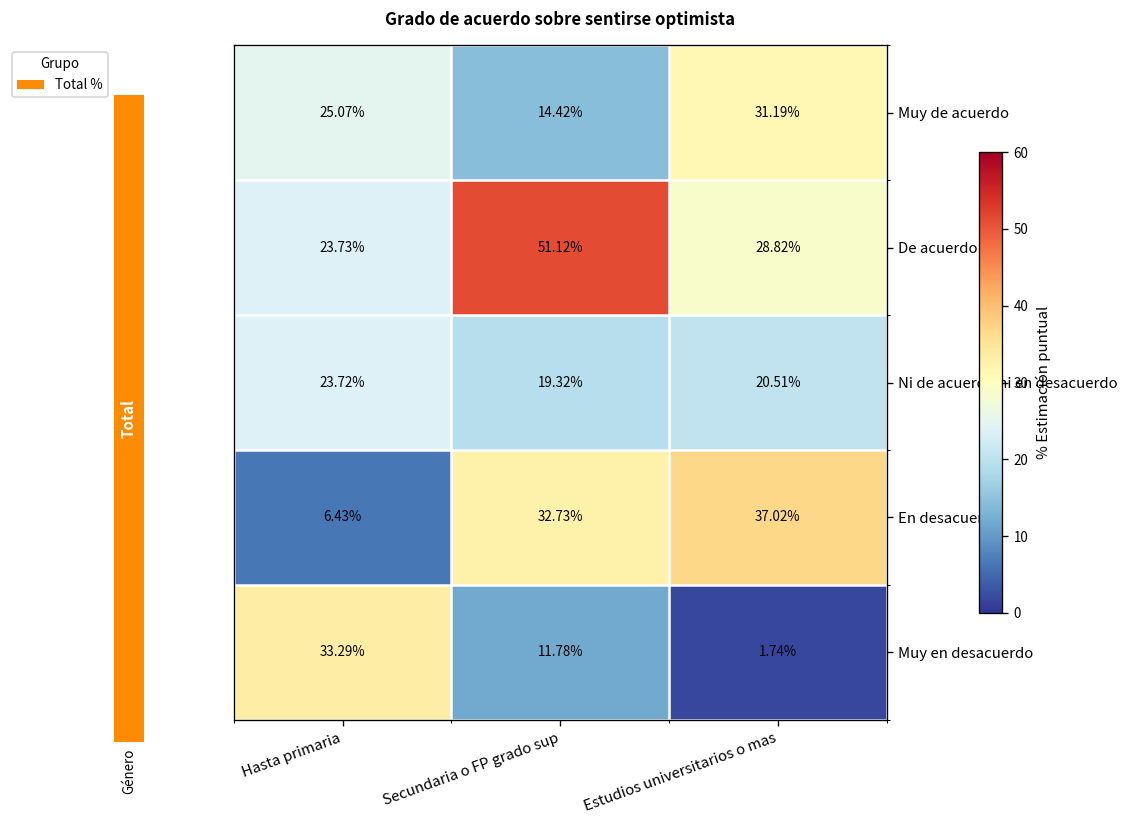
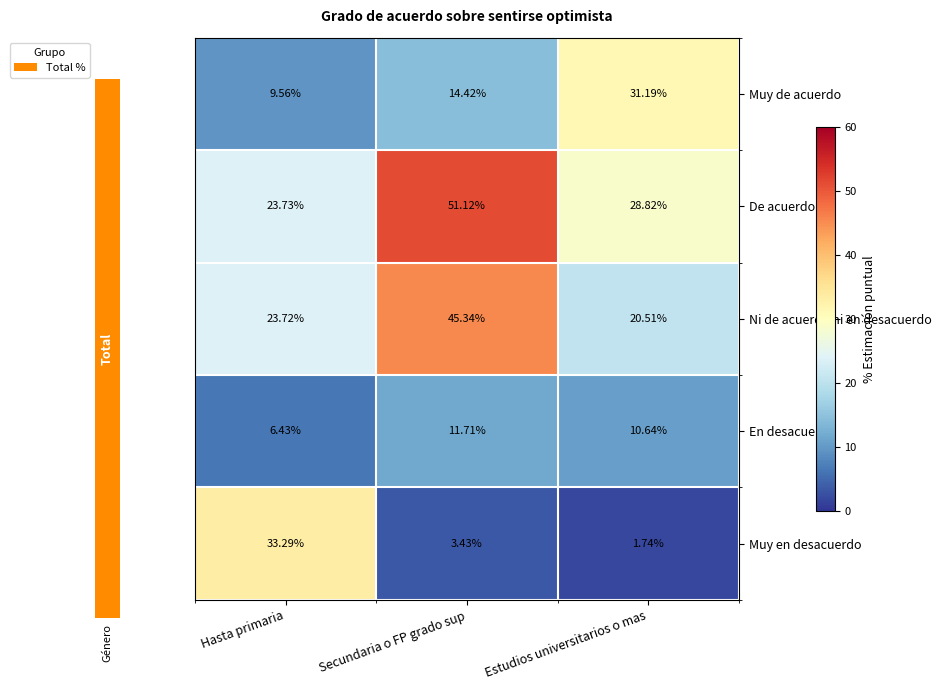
Muy de acuerdo, Hasta primaria: 25.07% -> 9.56%
Ni de acuerdo ni en desacuerdo, Secundaria o FP grado sup: 19.32% -> 45.34%
En desacuerdo, Secundaria o FP grado sup: 32.73% -> 11.71%
En desacuerdo, Estudios universitarios o mas: 37.02% -> 10.64%
Muy en desacuerdo, Secundaria o FP grado sup: 11.78% -> 3.43%
